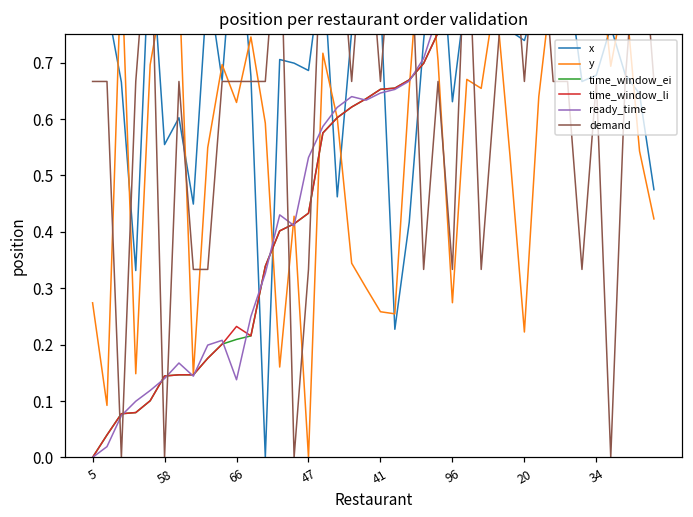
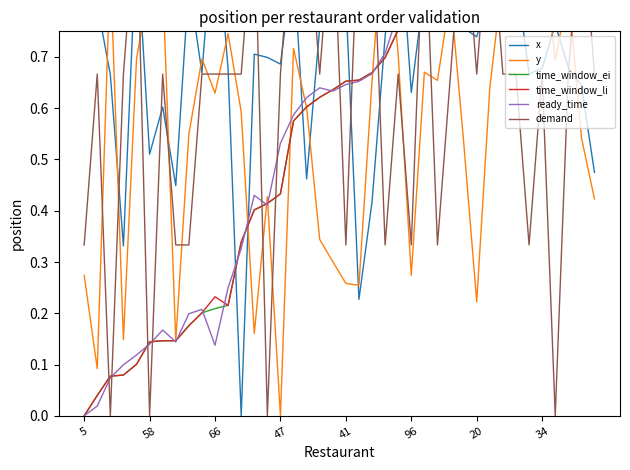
demand, 5: 0.67 -> 0.33
x, 58: 0.55 -> 0.51
demand, 47: 0.33 -> 0.67
demand, 41: 0.67 -> 0.33
